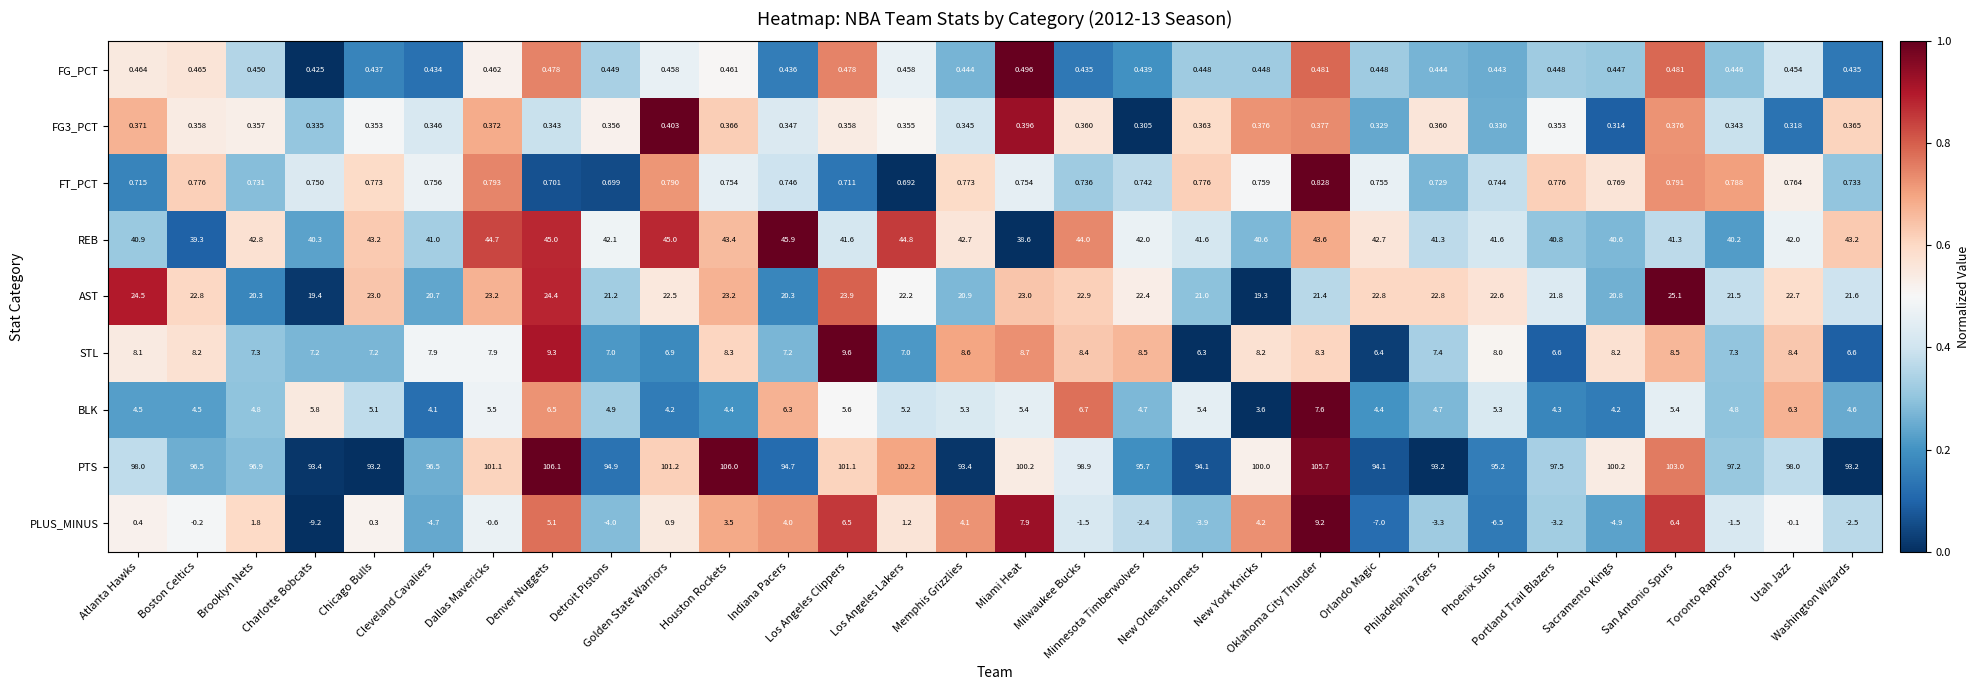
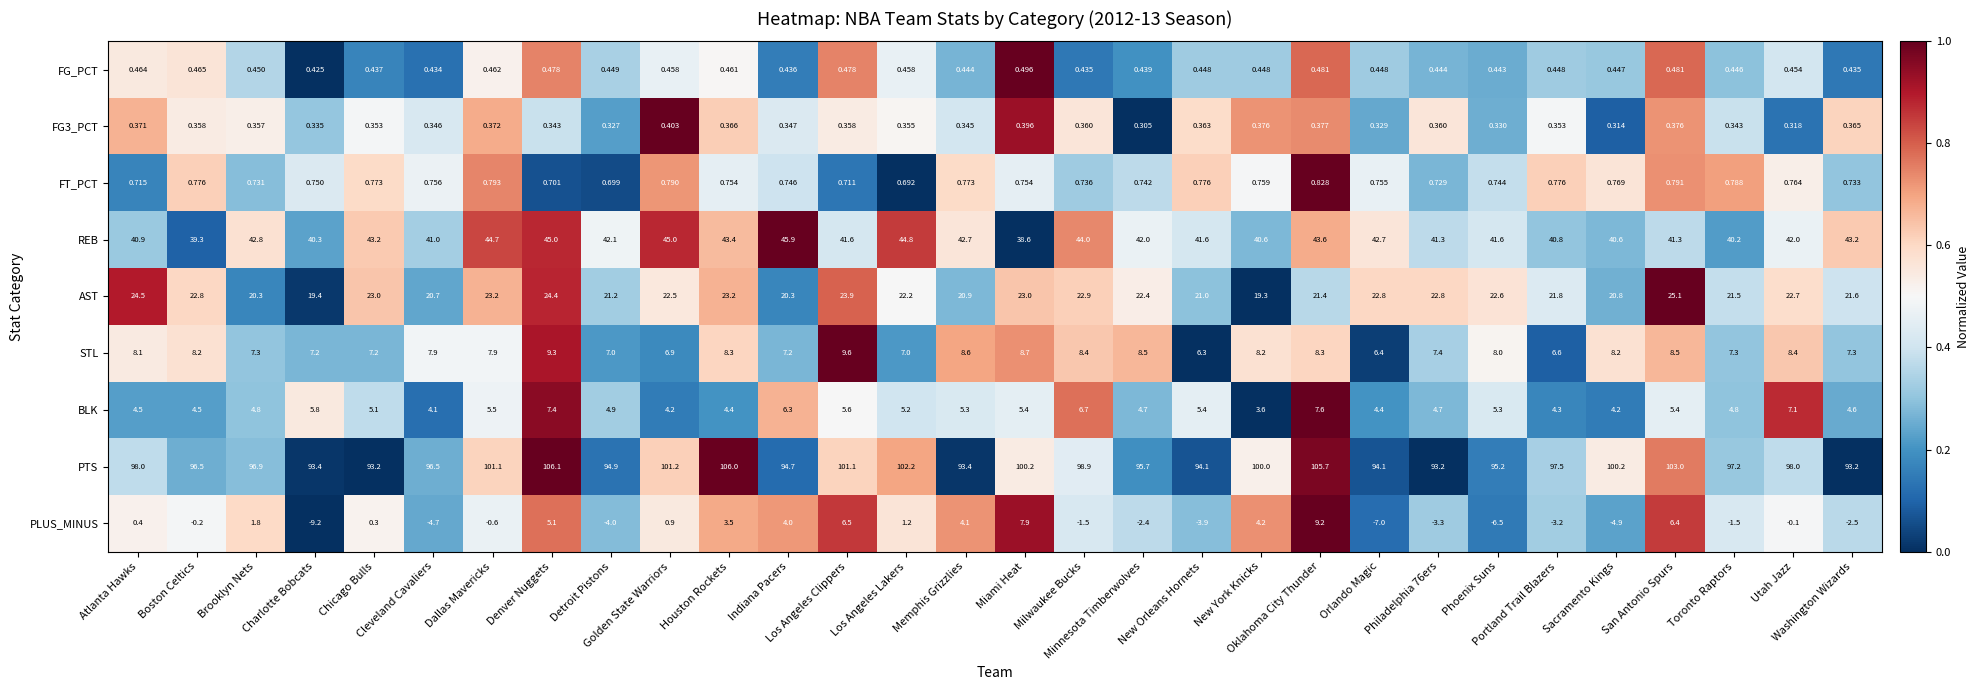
FG3_PCT, Detroit Pistons: 0.356 -> 0.327
STL, Washington Wizards: 6.6 -> 7.3
BLK, Denver Nuggets: 6.5 -> 7.4
BLK, Utah Jazz: 6.3 -> 7.1
